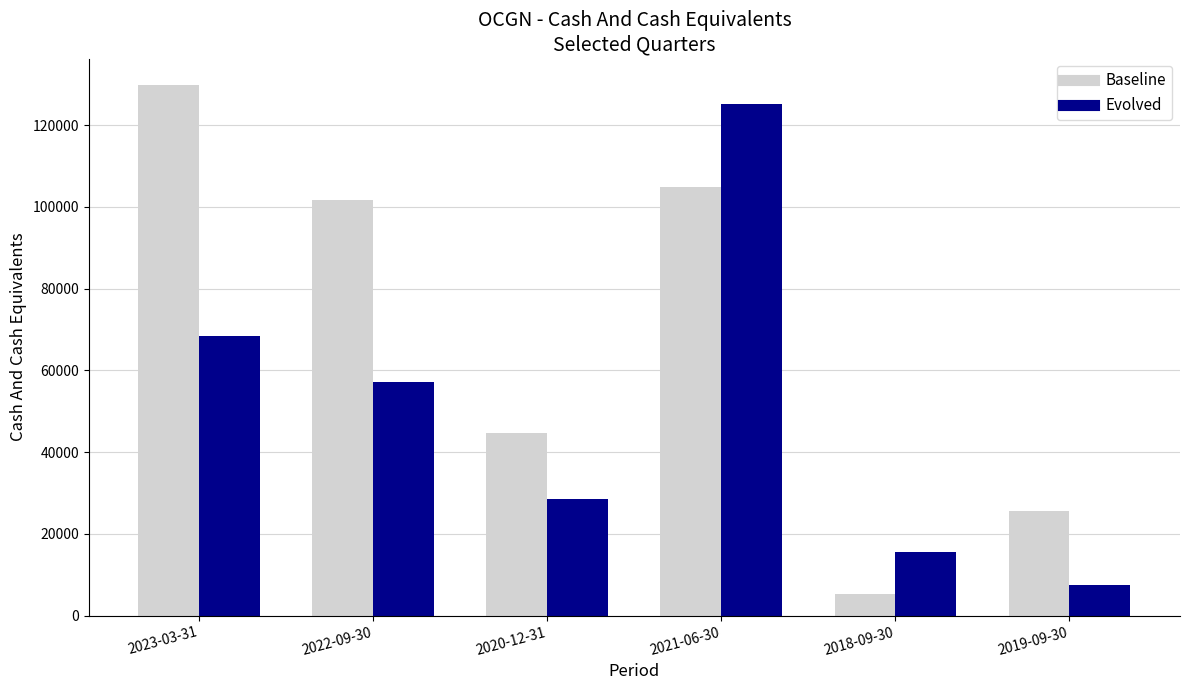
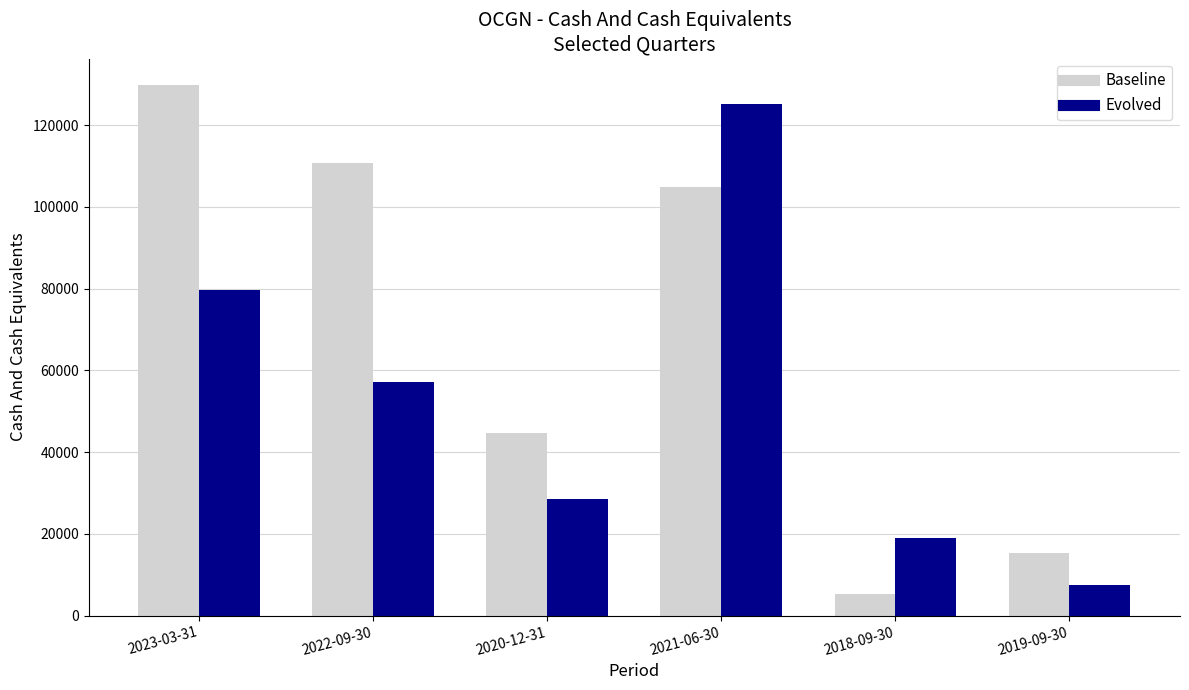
Evolved, 2023-03-31: 68000 -> 80000
Baseline, 2022-09-30: 102000 -> 111000
Evolved, 2018-09-30: 16000 -> 19000
Baseline, 2019-09-30: 26000 -> 15000
